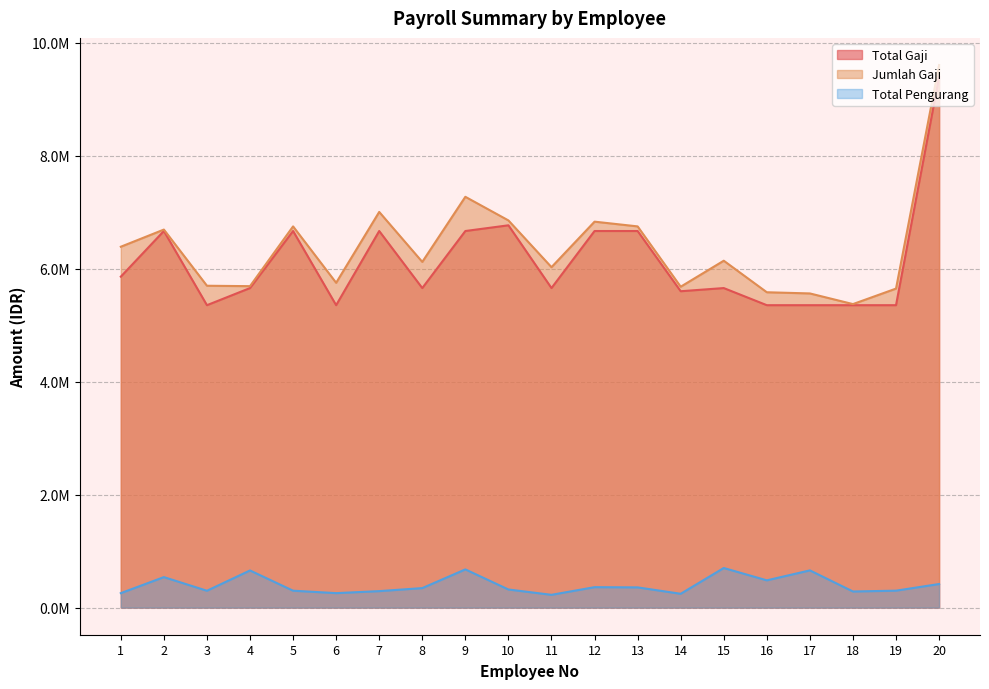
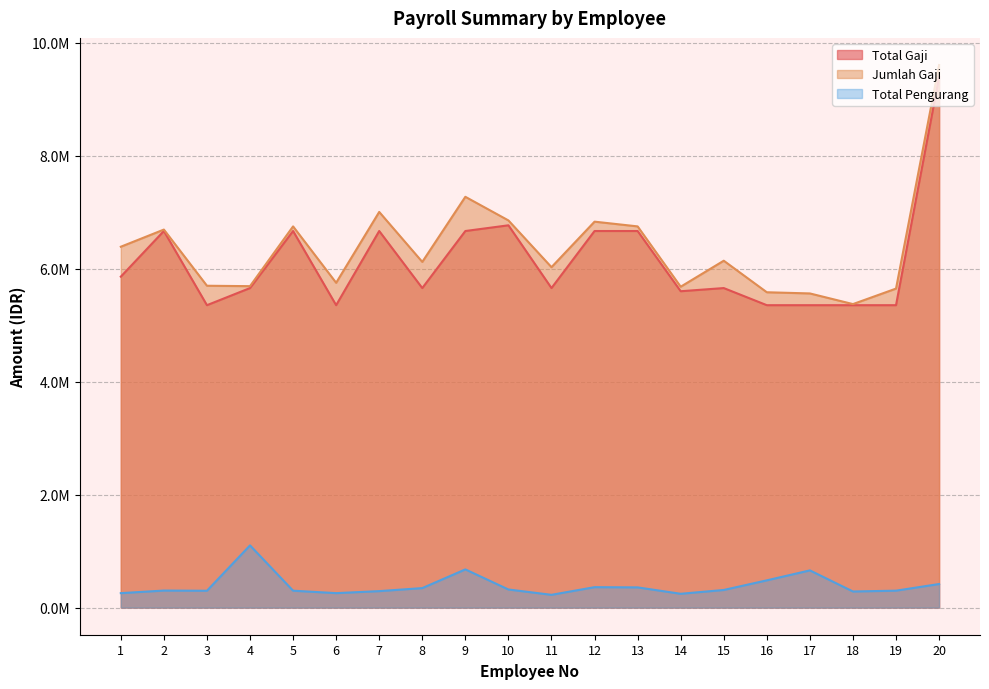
Total Pengurang, 2: 500000 -> 300000
Total Pengurang, 4: 700000 -> 1100000
Total Pengurang, 15: 700000 -> 300000
